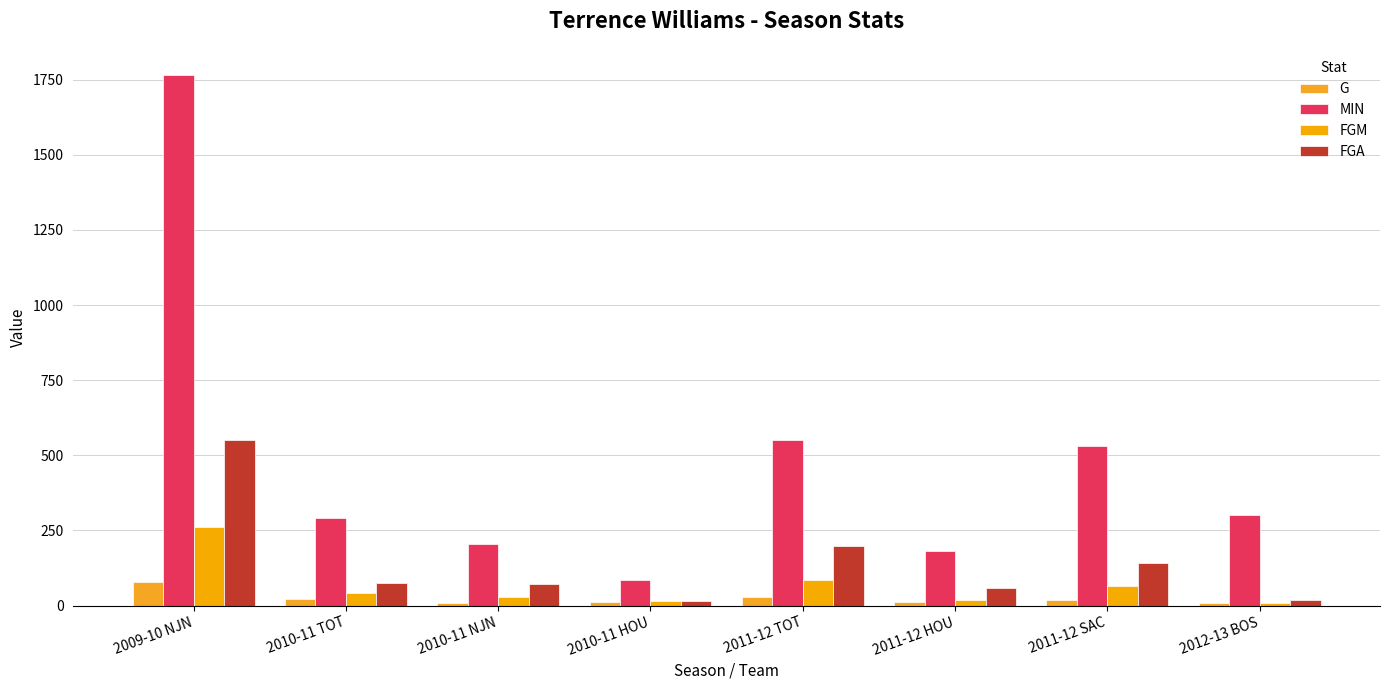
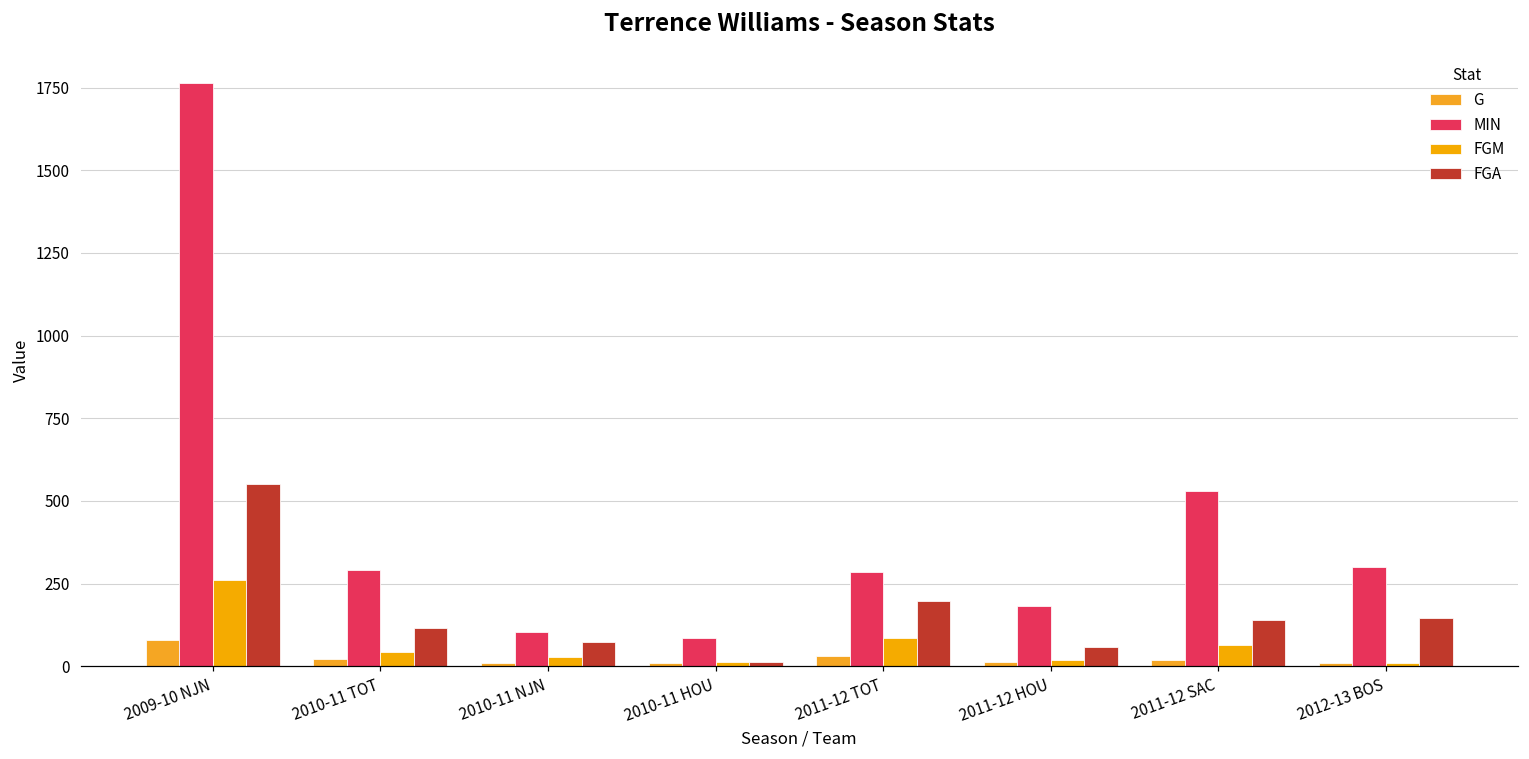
FGA, 2010-11 TOT: 80 -> 120
MIN, 2010-11 NJN: 210 -> 100
MIN, 2011-12 TOT: 550 -> 290
FGA, 2012-13 BOS: 20 -> 150
